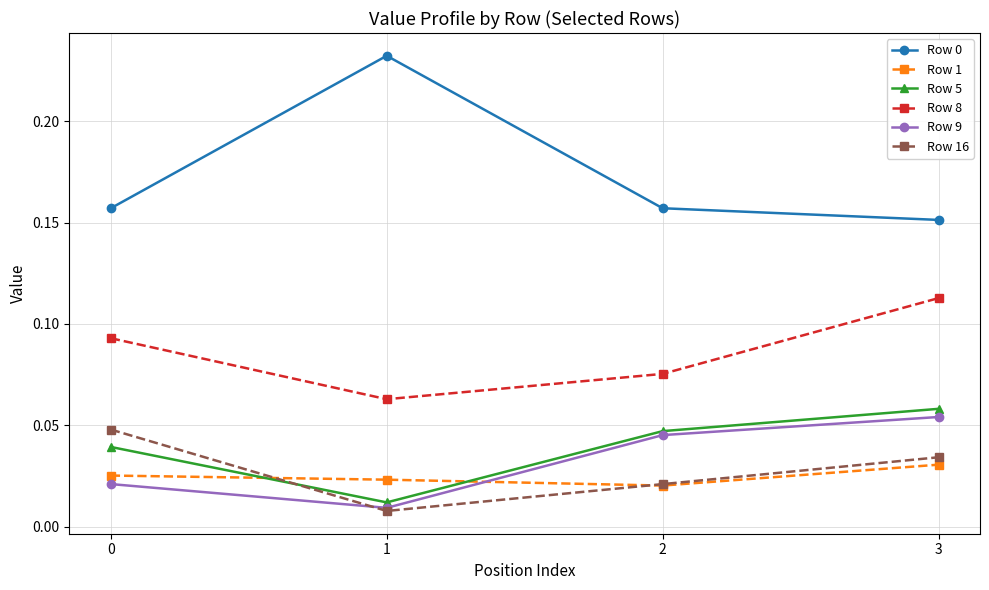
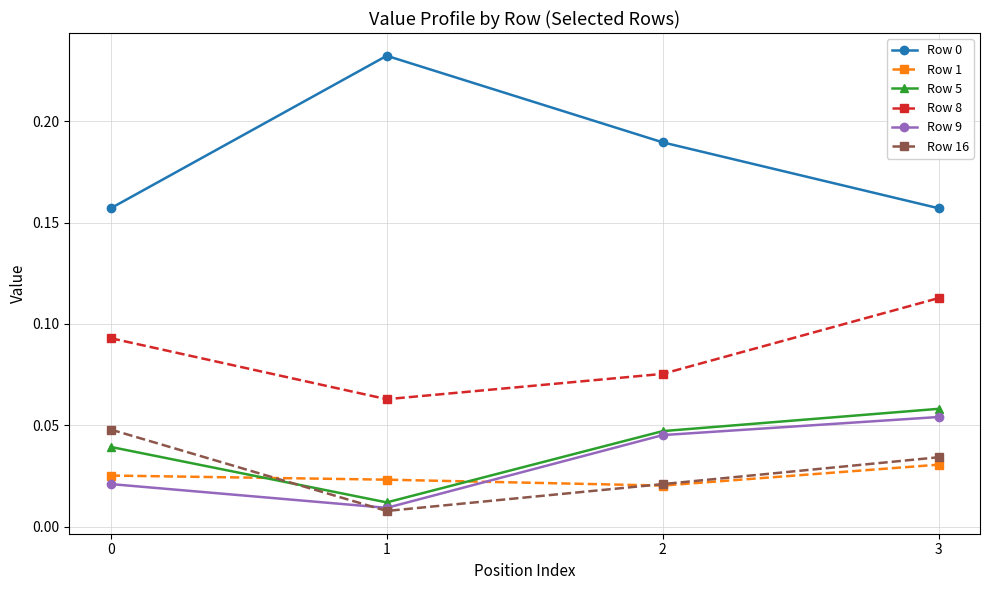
Row 0, 2: 0.157 -> 0.190
Row 0, 3: 0.151 -> 0.157
